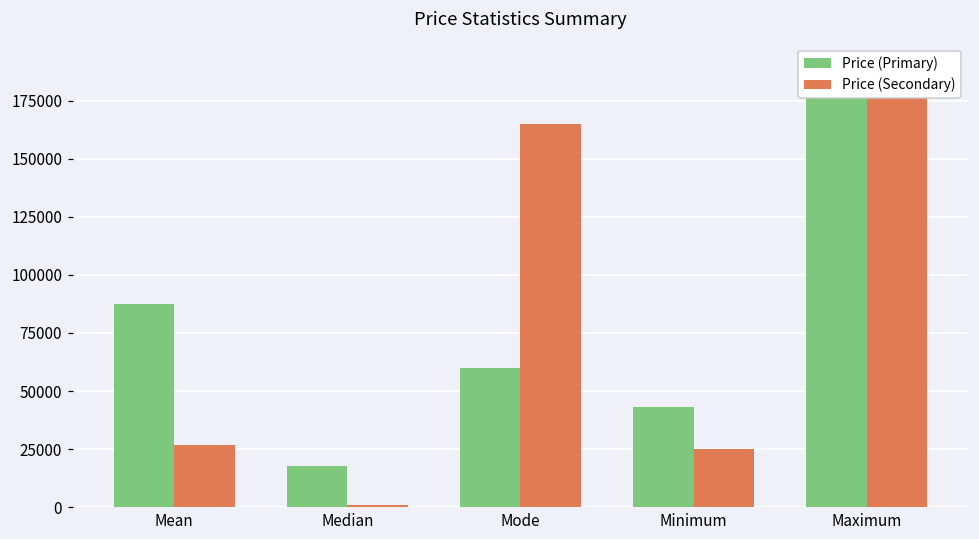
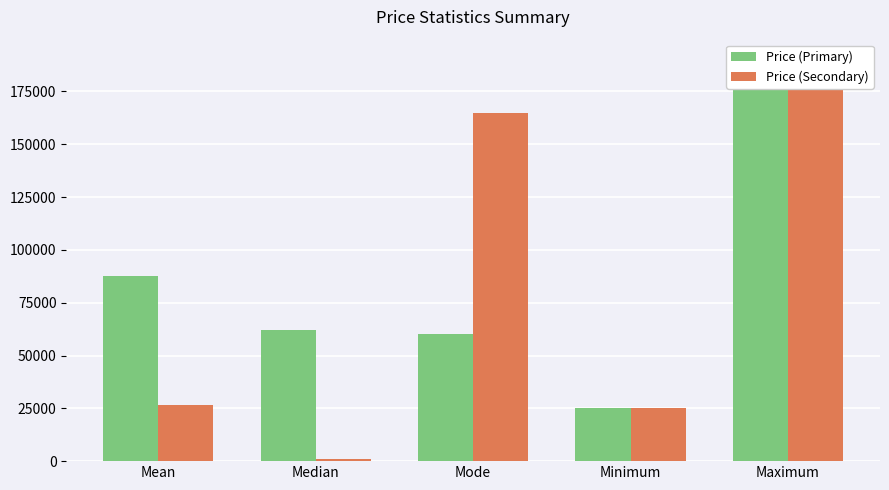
Price (Primary), Median: 18000 -> 62000
Price (Primary), Minimum: 43000 -> 25000
